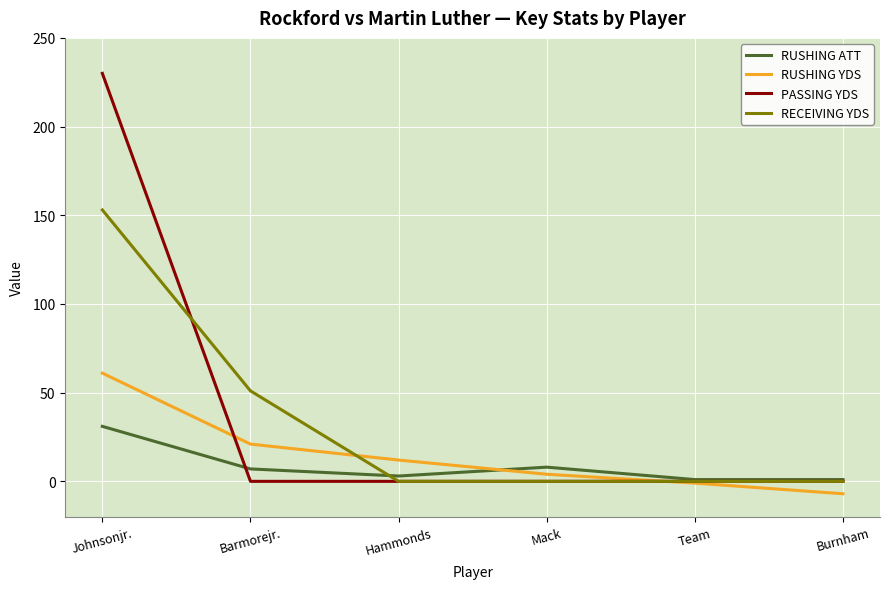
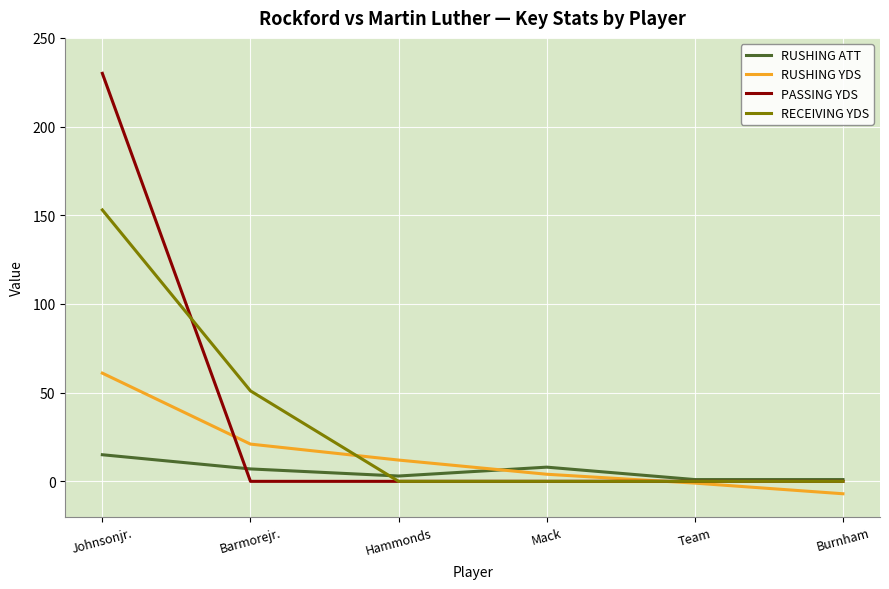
RUSHING ATT, Johnsonjr.: 31 -> 15
